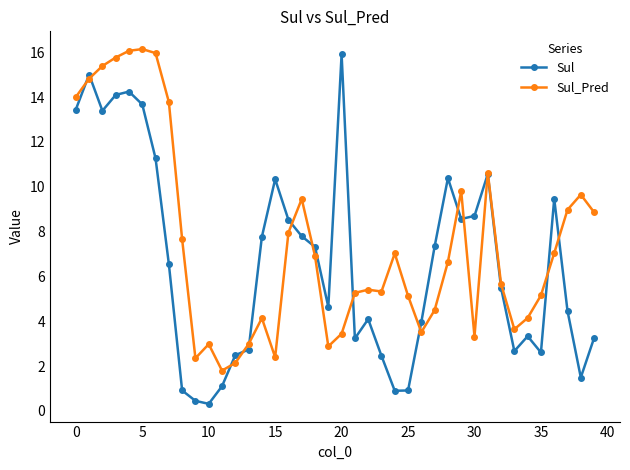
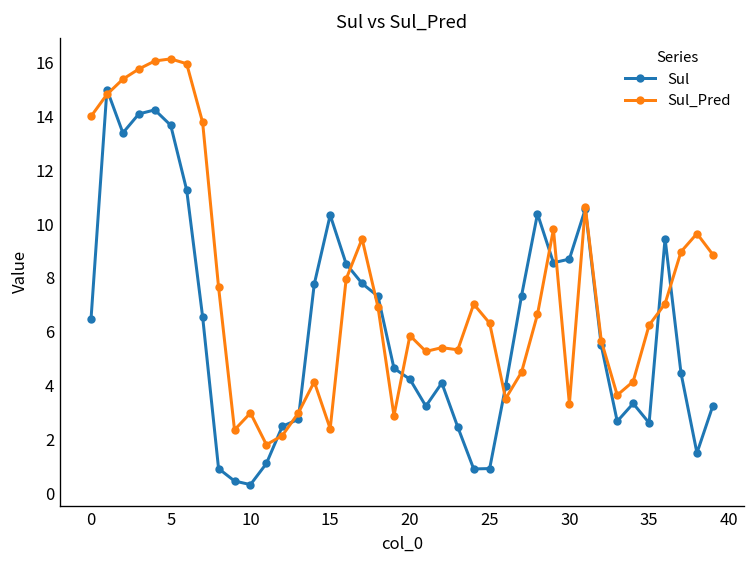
Sul, 0: 13.4 -> 6.5
Sul, 20: 15.9 -> 4.2
Sul_Pred, 20: 3.4 -> 5.9
Sul_Pred, 25: 5.1 -> 6.3
Sul_Pred, 35: 5.2 -> 6.2
